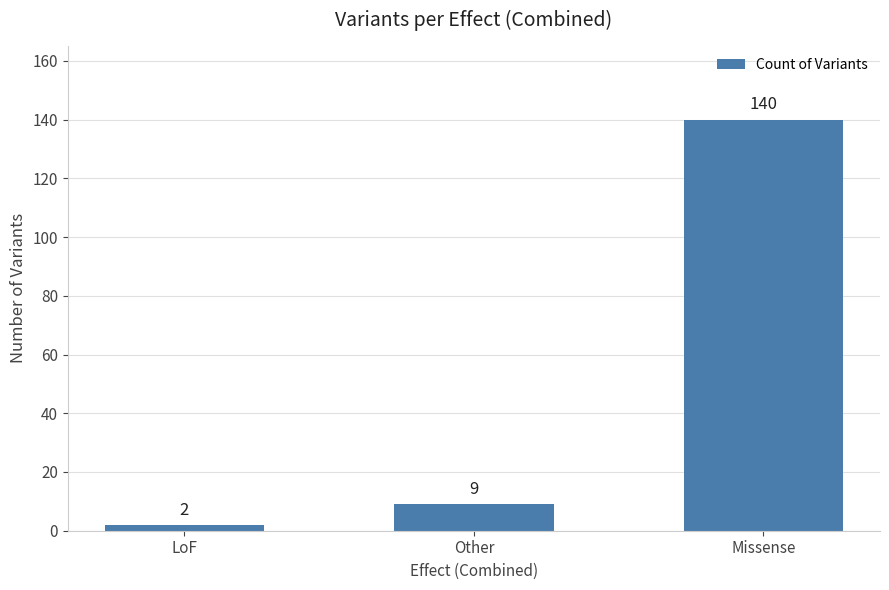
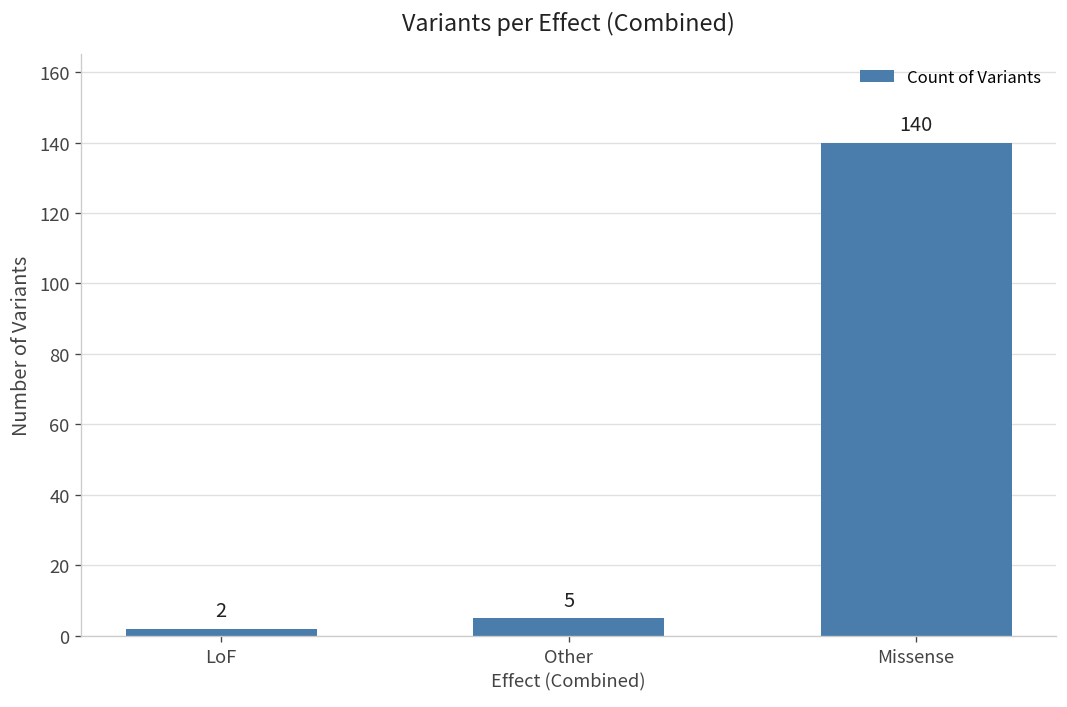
Other: 9 -> 5
